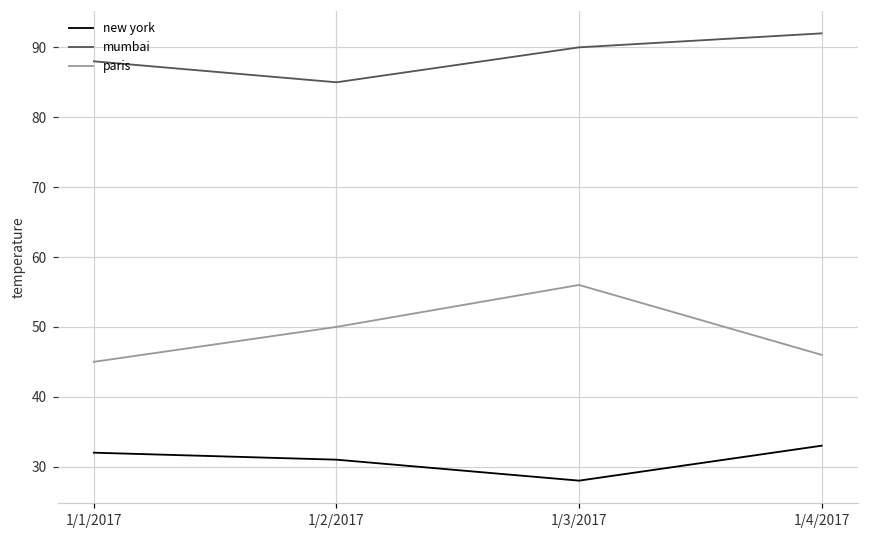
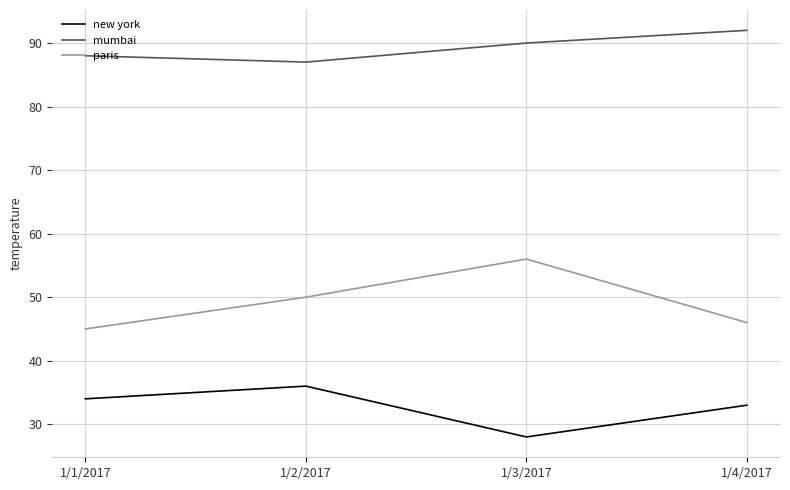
new york, 1/1/2017: 32 -> 34
new york, 1/2/2017: 31 -> 36
mumbai, 1/2/2017: 85 -> 87
